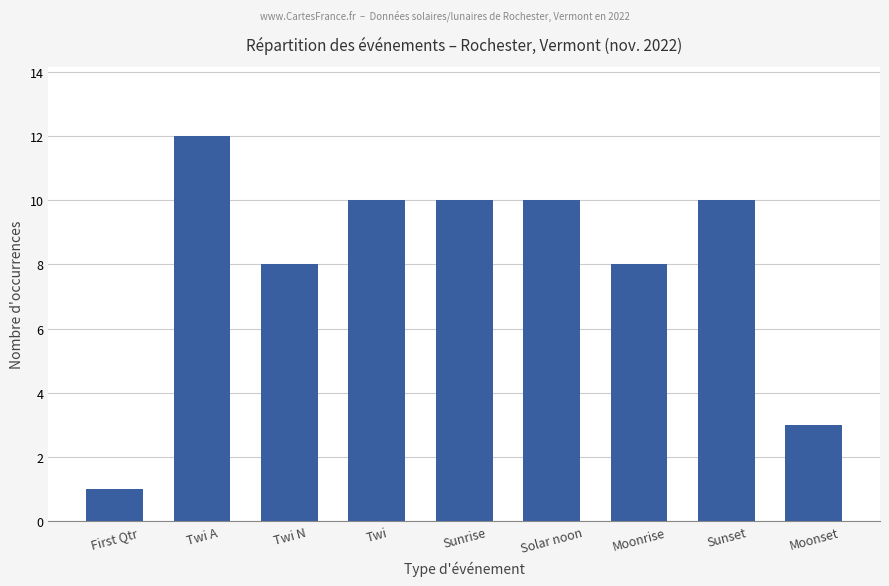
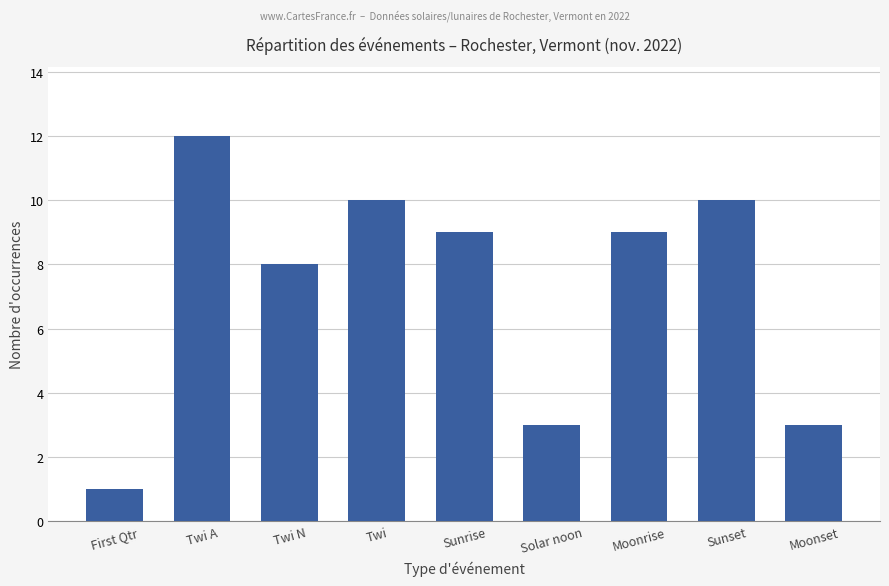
Sunrise: 10 -> 9
Solar noon: 10 -> 3
Moonrise: 8 -> 9
